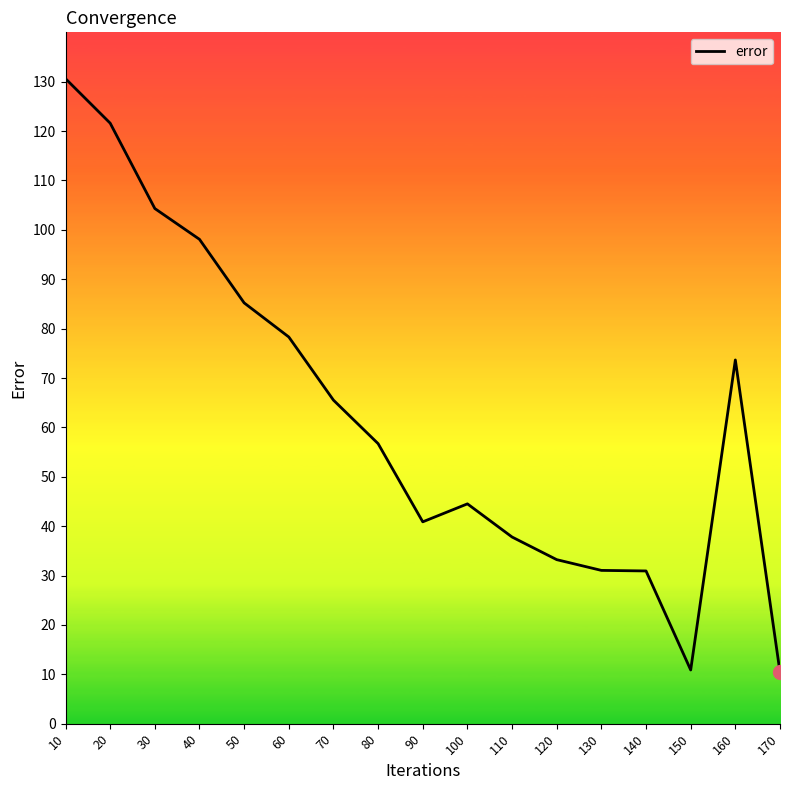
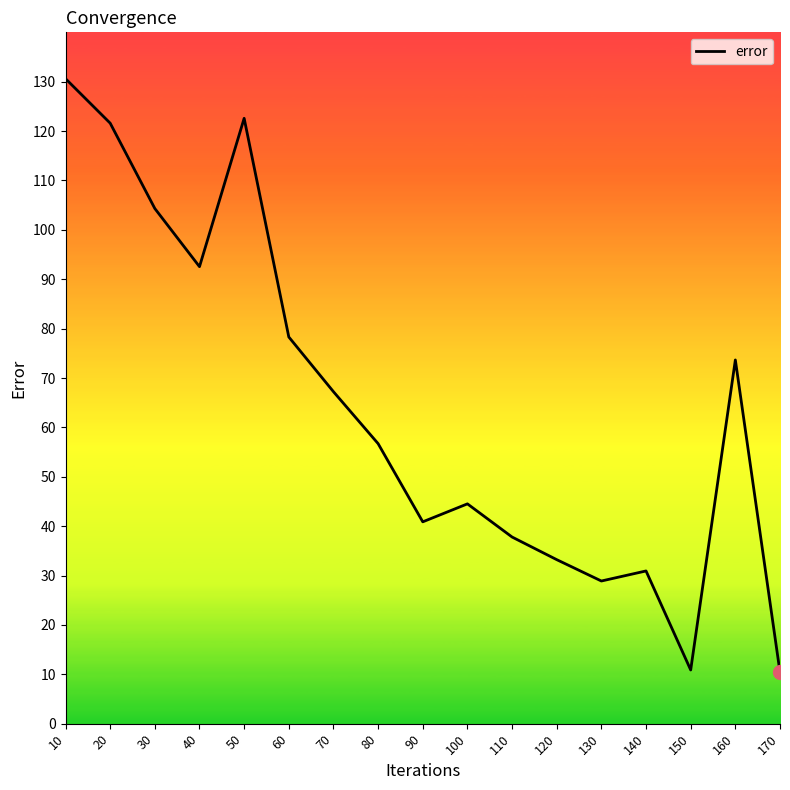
error, 40: 98 -> 93
error, 50: 85 -> 123
error, 70: 66 -> 67
error, 130: 31 -> 29
